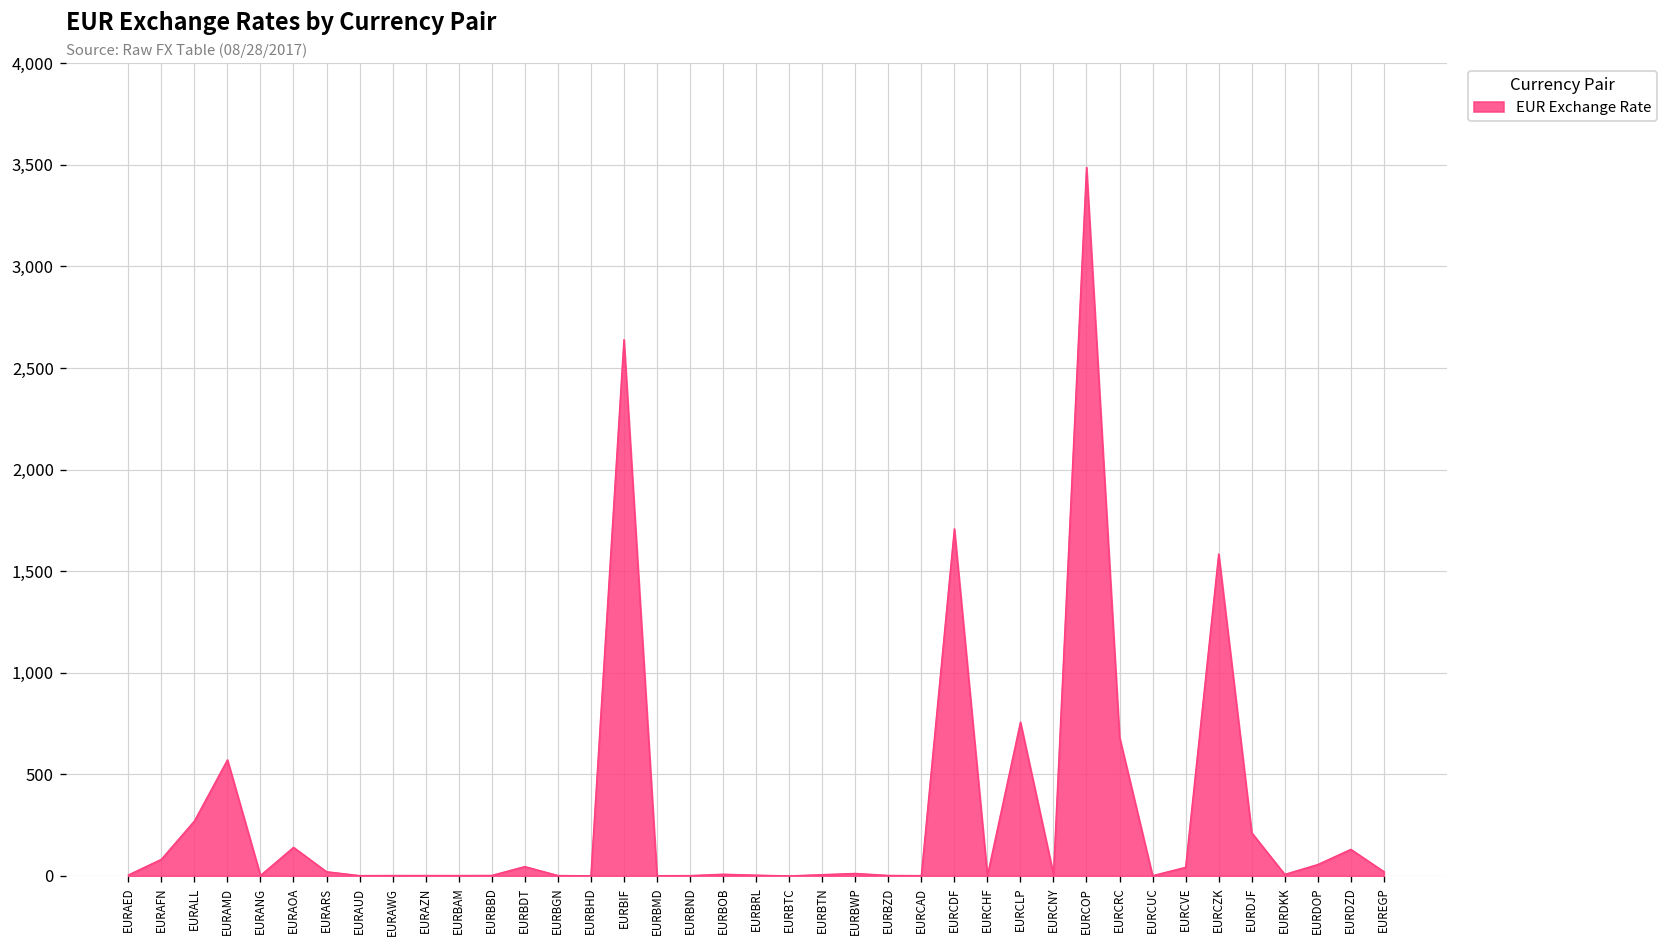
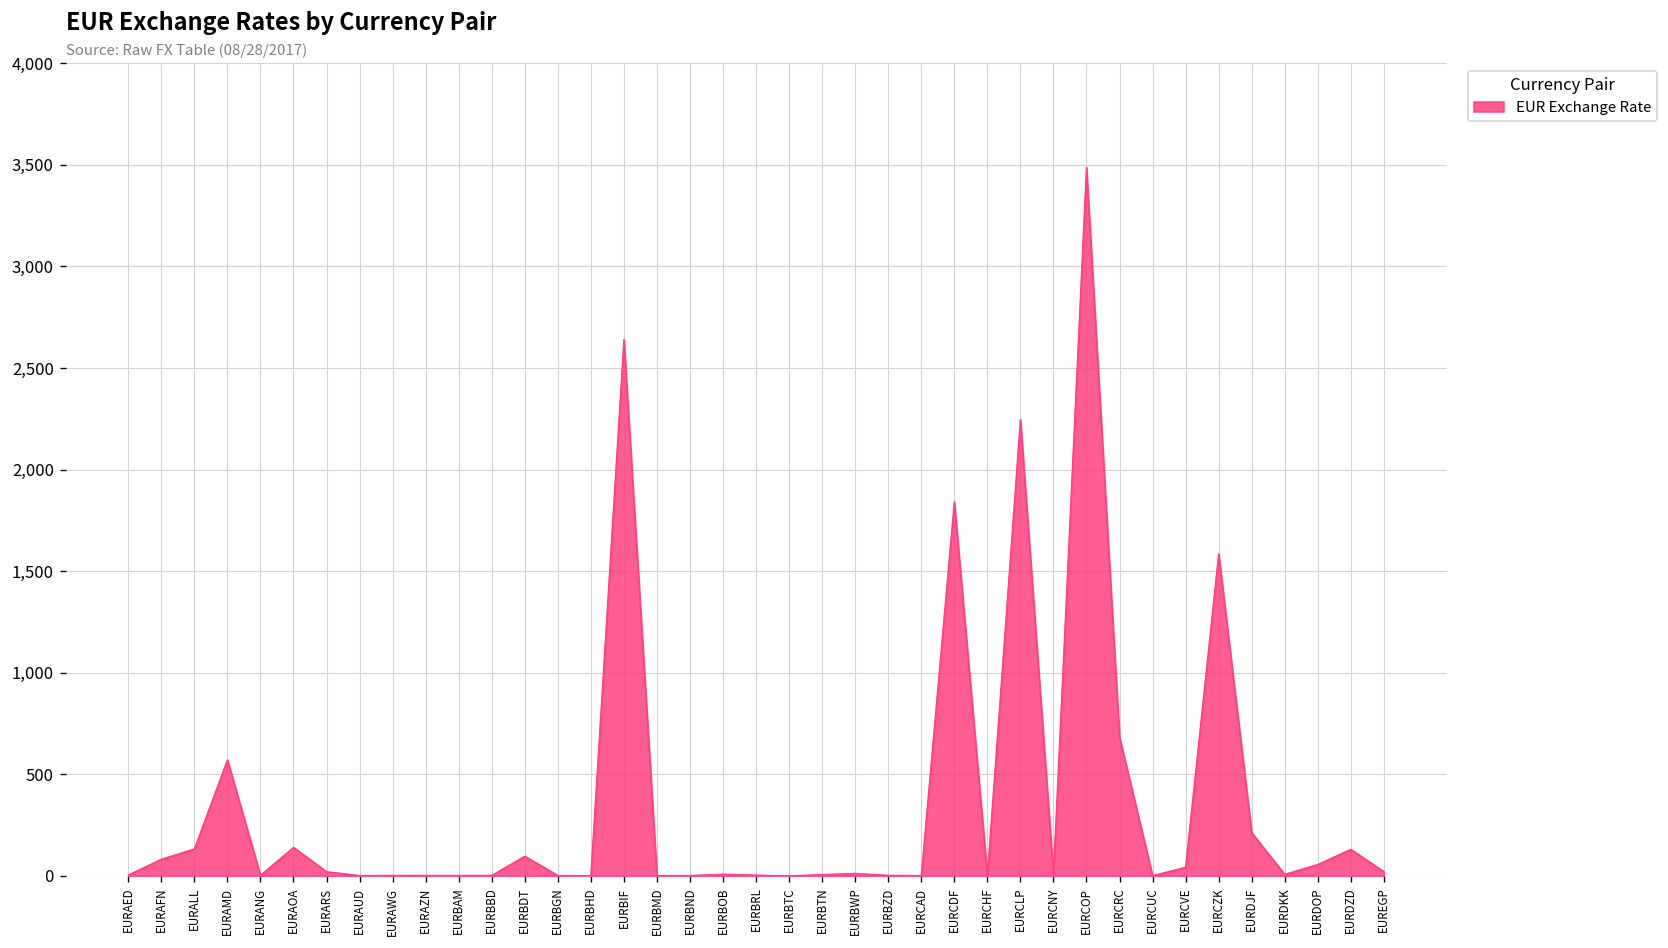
EURALL: 270 -> 130
EURBDT: 50 -> 100
EURCDF: 1,710 -> 1,840
EURCLP: 760 -> 2,250
